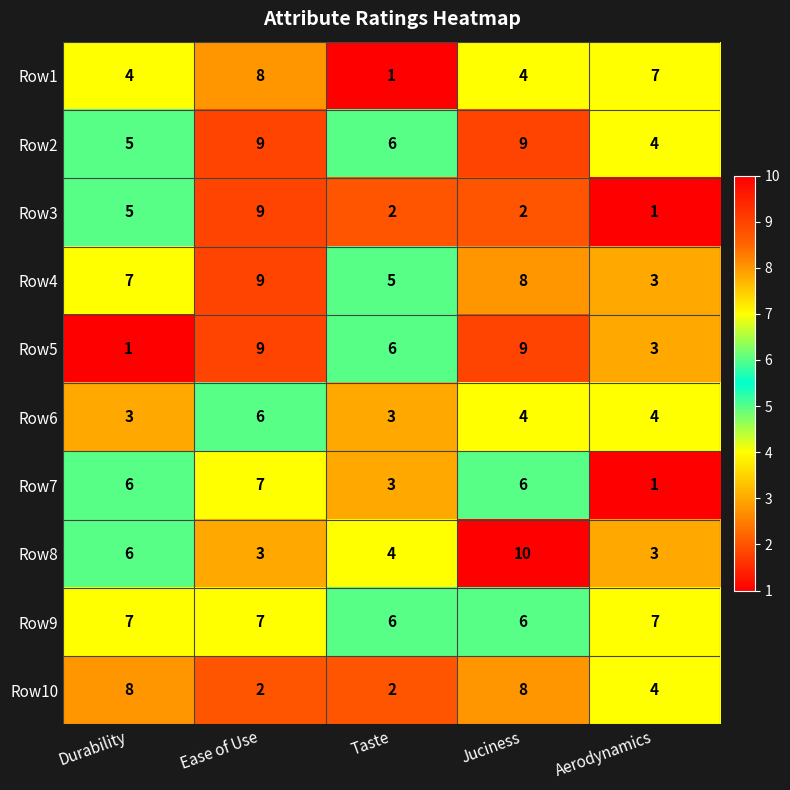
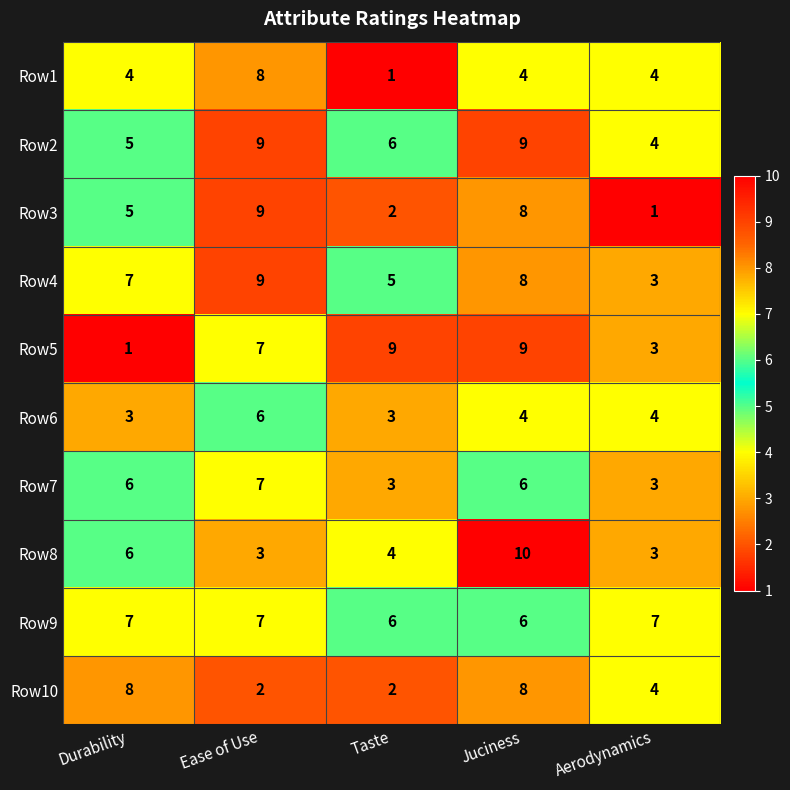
Row1, Aerodynamics: 7 -> 4
Row3, Juciness: 2 -> 8
Row5, Ease of Use: 9 -> 7
Row5, Taste: 6 -> 9
Row7, Aerodynamics: 1 -> 3
